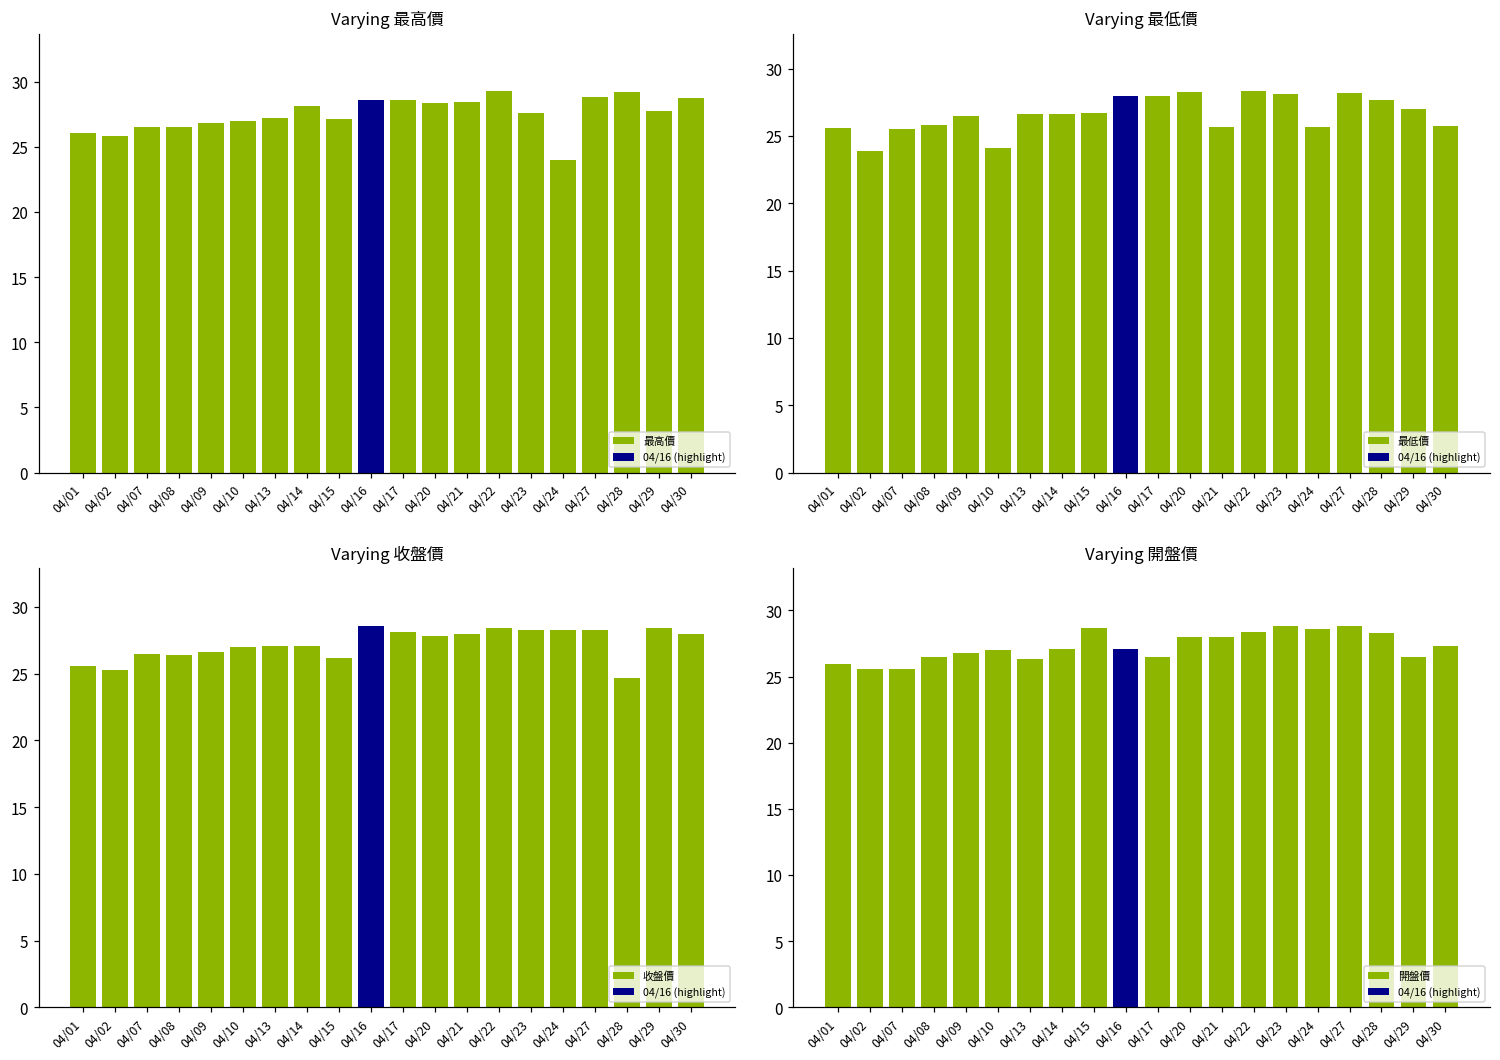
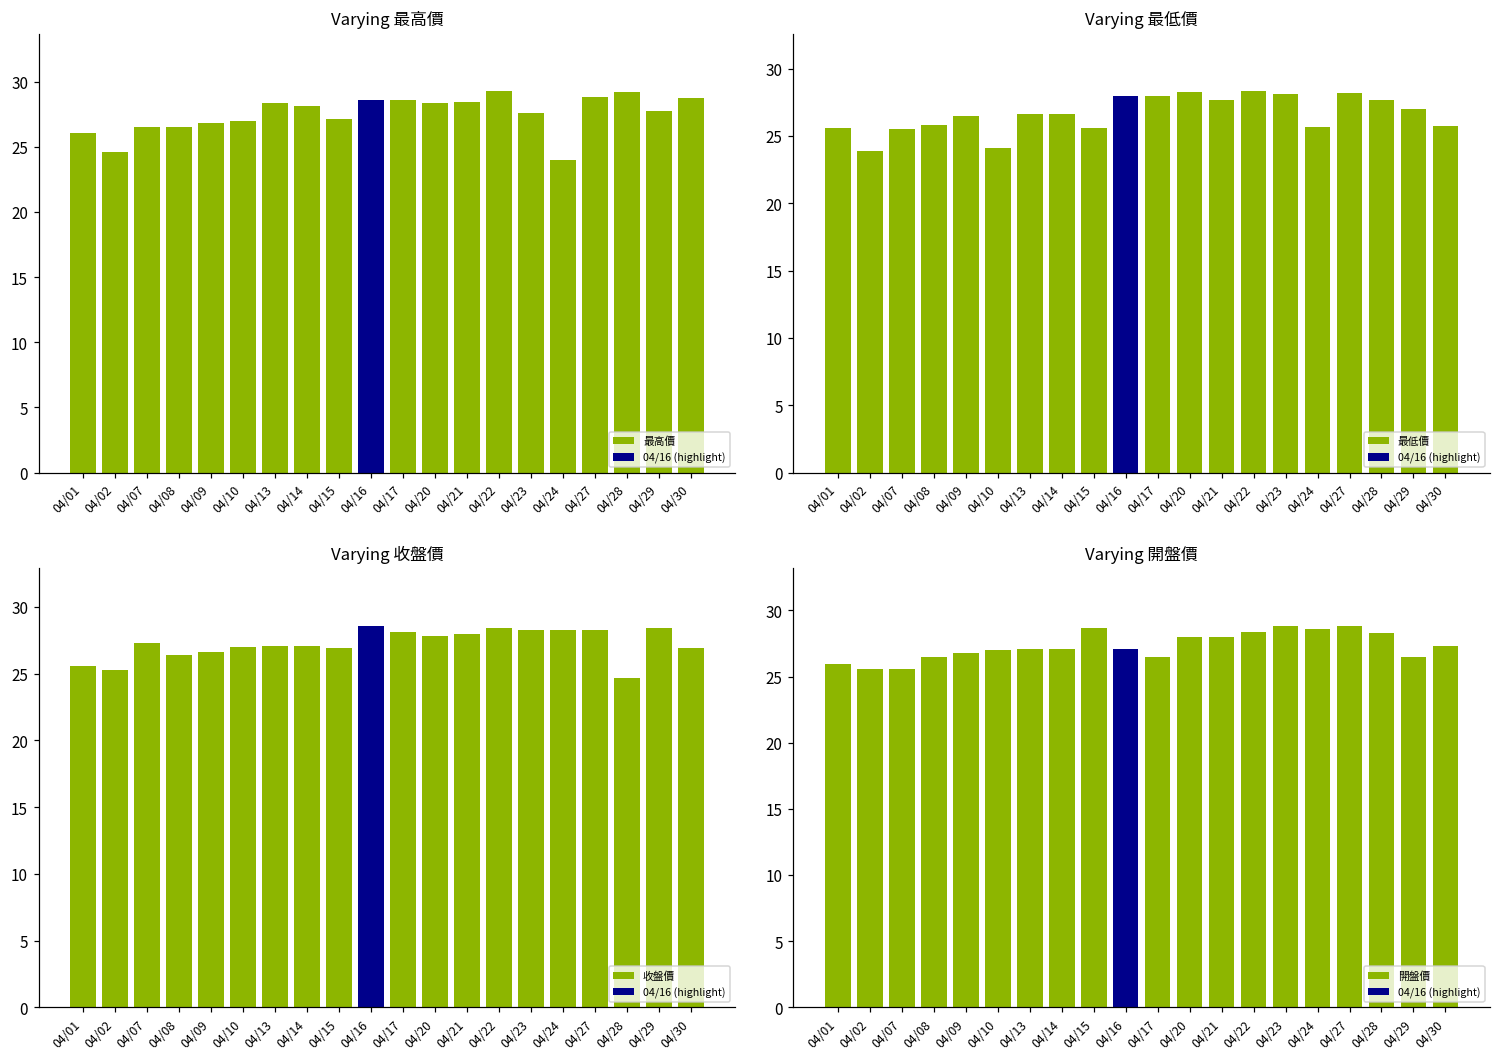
Varying 最高價, 04/02: 25.9 -> 24.6
Varying 最高價, 04/13: 27.2 -> 28.4
Varying 最低價, 04/15: 26.7 -> 25.6
Varying 最低價, 04/21: 25.7 -> 27.7
Varying 收盤價, 04/07: 26.5 -> 27.3
Varying 收盤價, 04/15: 26.2 -> 26.9
Varying 收盤價, 04/30: 28.0 -> 26.9
Varying 開盤價, 04/13: 26.3 -> 27.1
